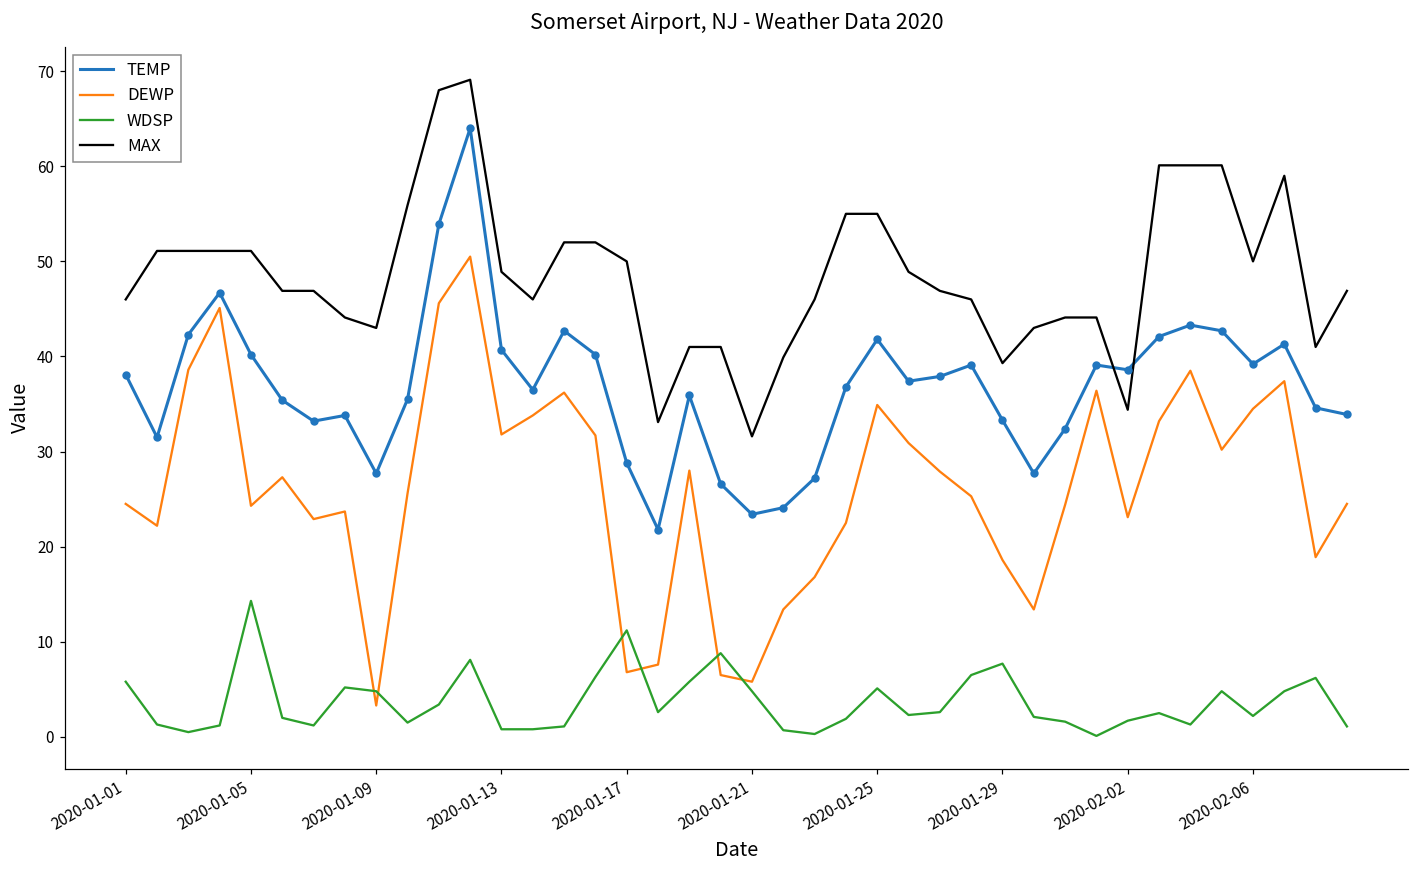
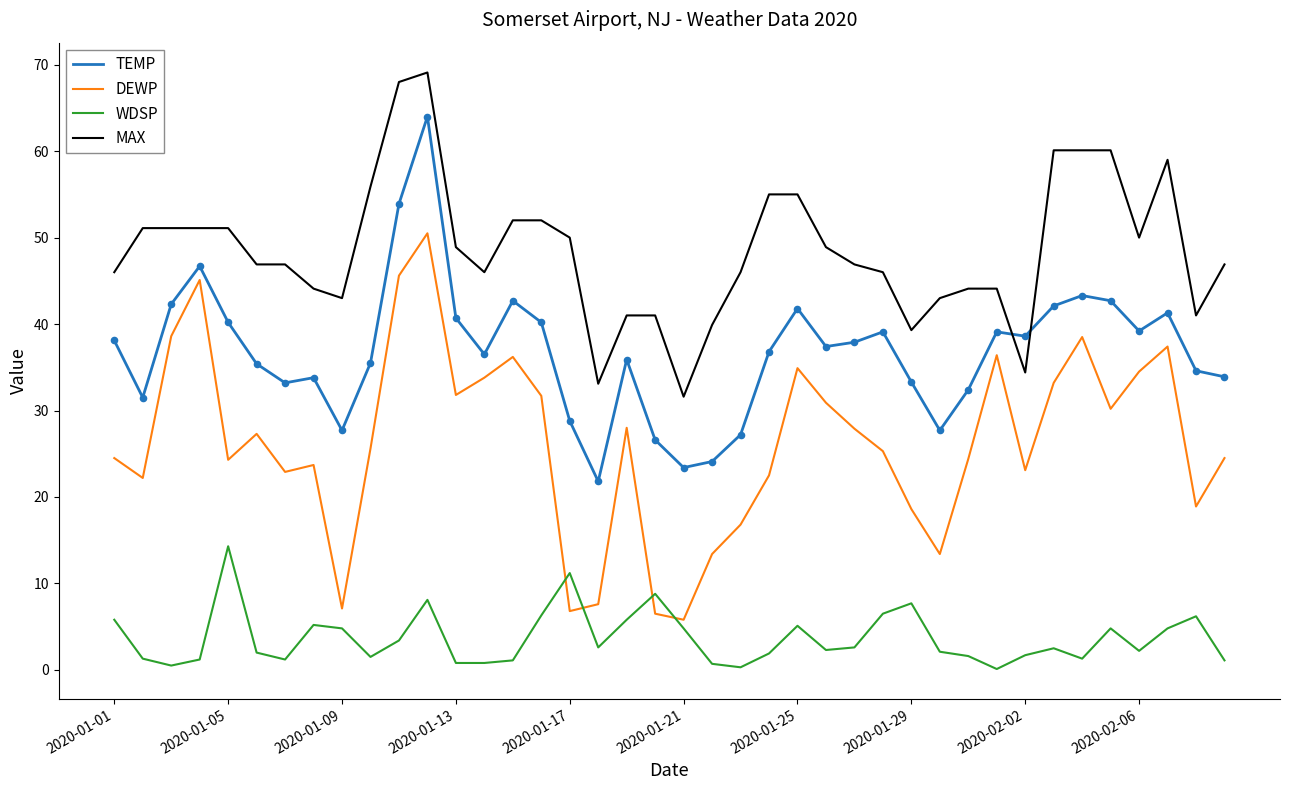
DEWP, 2020-01-09: 3 -> 7
